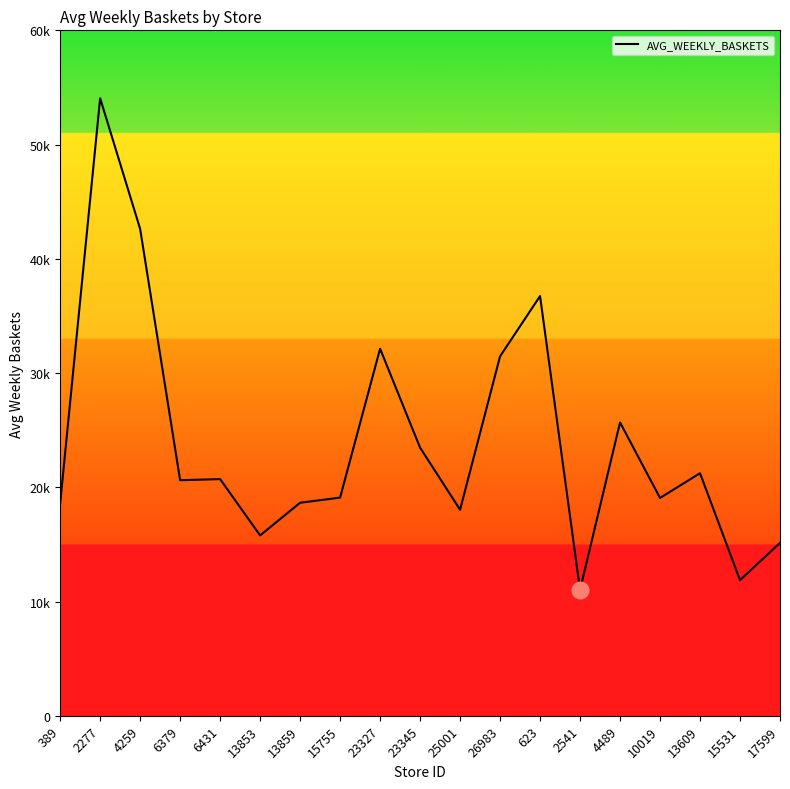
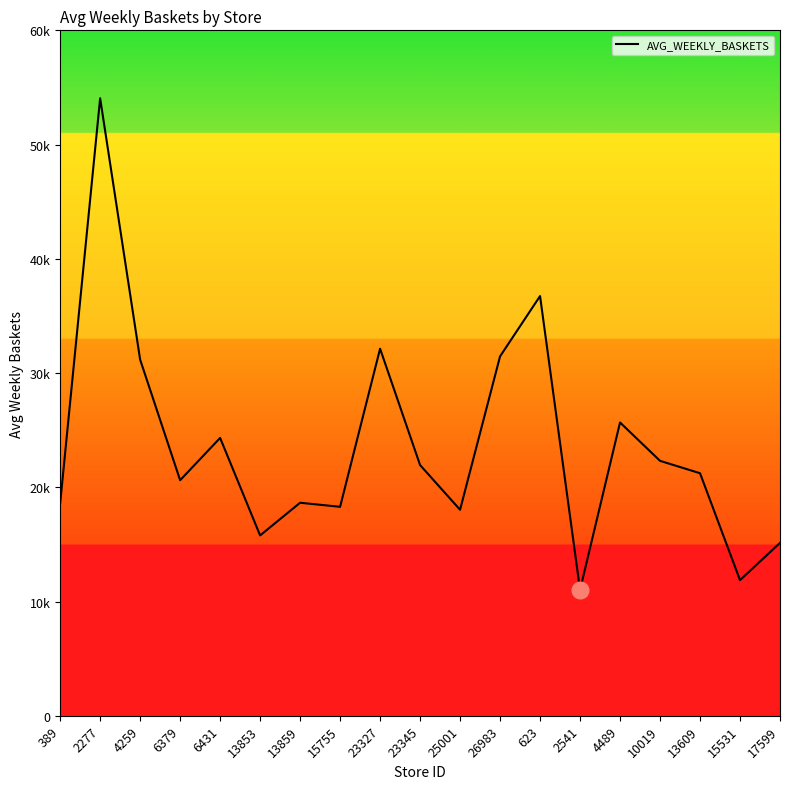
AVG_WEEKLY_BASKETS, 4259: 42600 -> 31200
AVG_WEEKLY_BASKETS, 6431: 20700 -> 24300
AVG_WEEKLY_BASKETS, 15755: 19100 -> 18300
AVG_WEEKLY_BASKETS, 23345: 23500 -> 21900
AVG_WEEKLY_BASKETS, 10019: 19100 -> 22300
